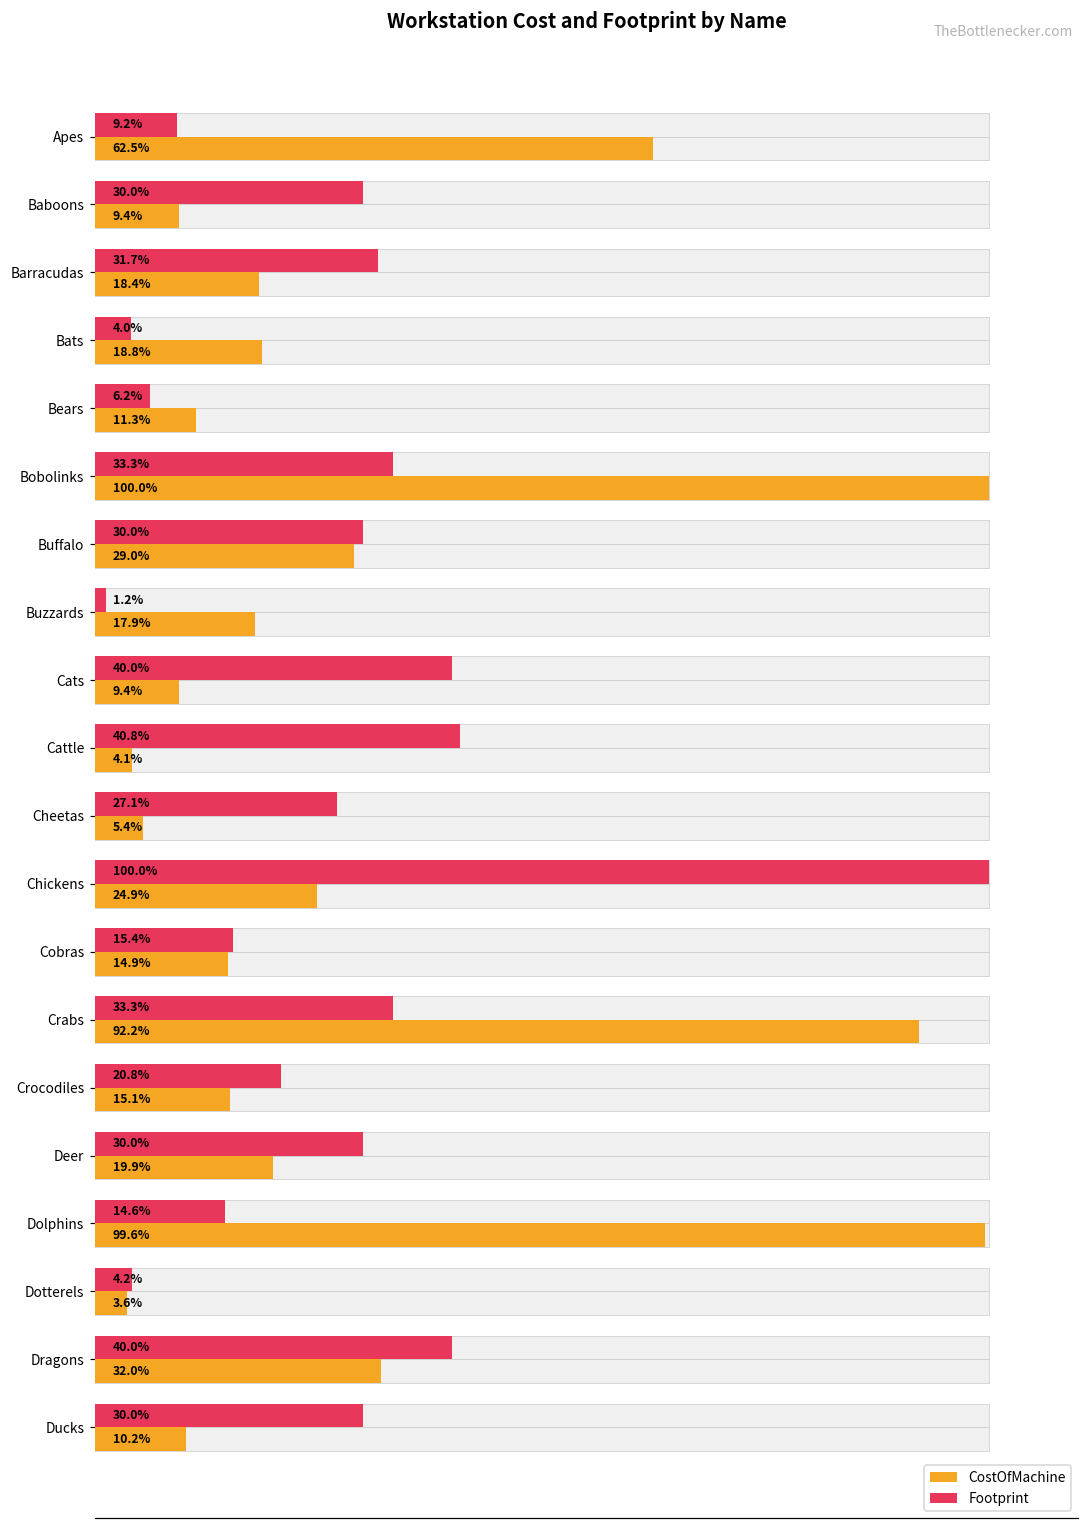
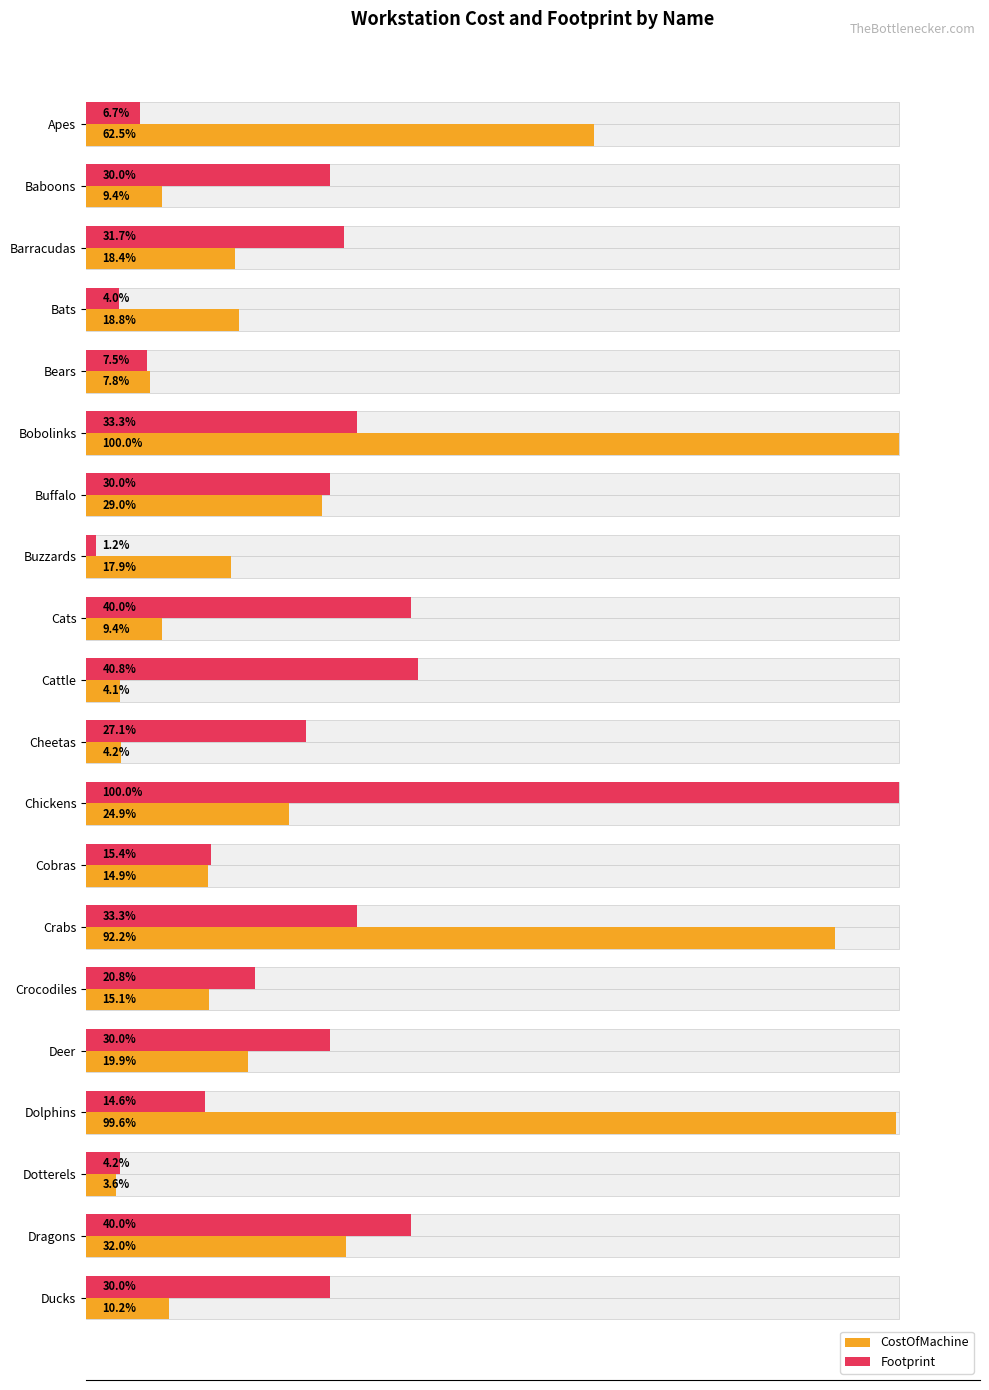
Footprint, Apes: 9.2% -> 6.7%
Footprint, Bears: 6.2% -> 7.5%
CostOfMachine, Bears: 11.3% -> 7.8%
CostOfMachine, Cheetas: 5.4% -> 4.2%
